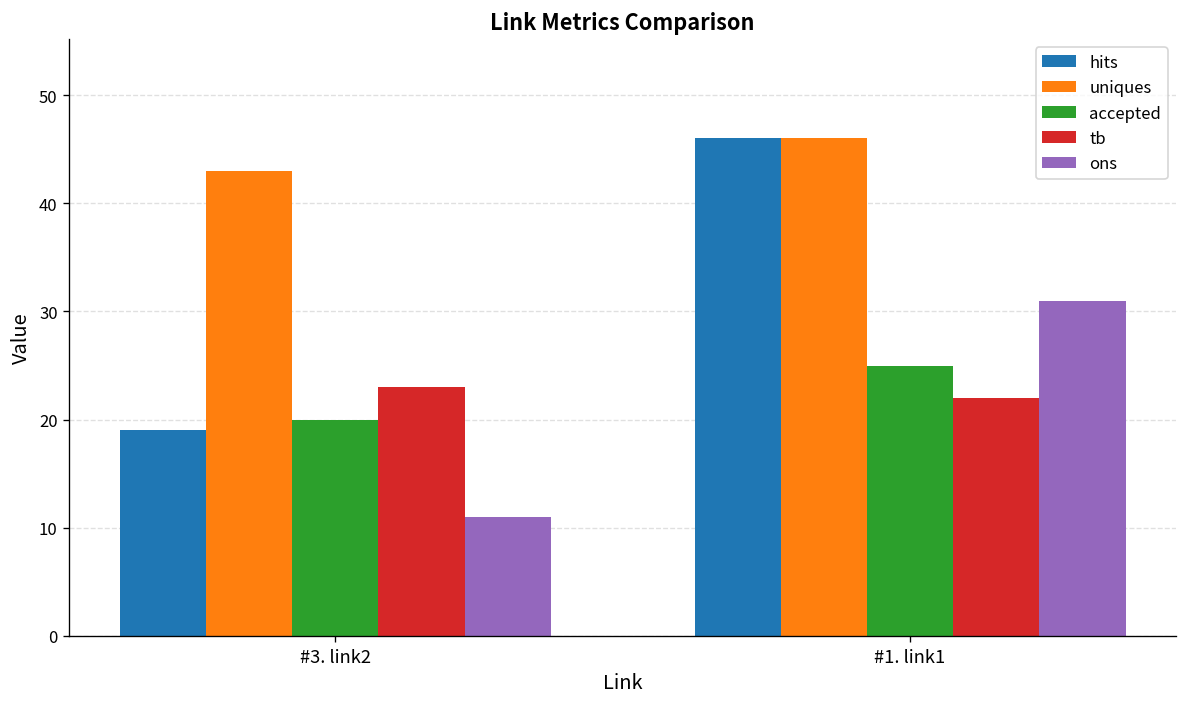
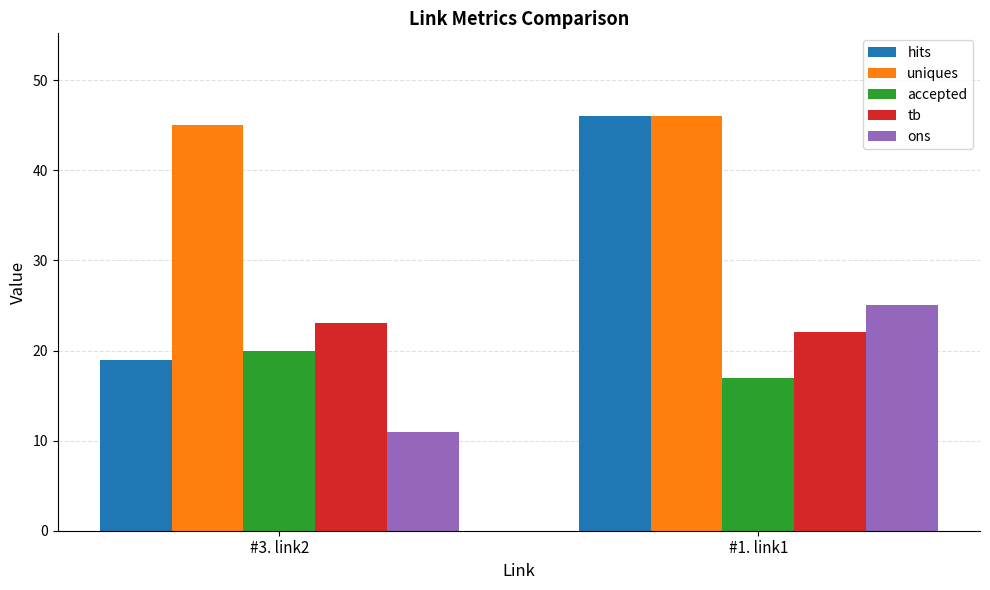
uniques, #3. link2: 43 -> 45
accepted, #1. link1: 25 -> 17
ons, #1. link1: 31 -> 25
